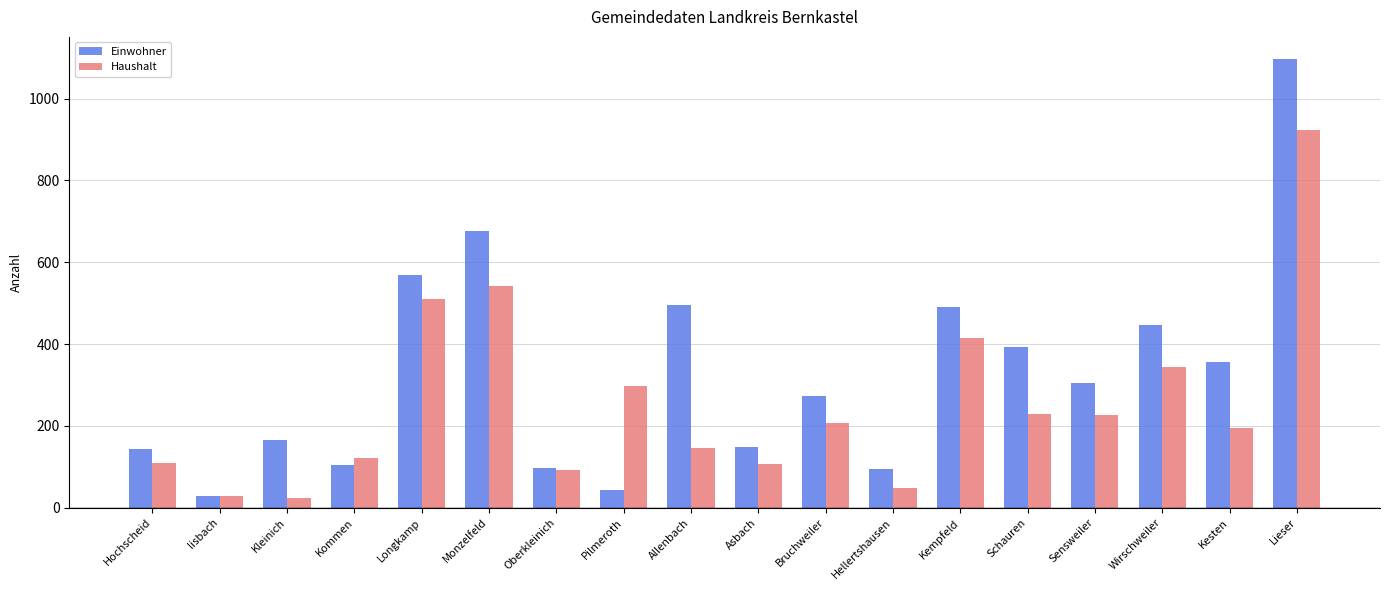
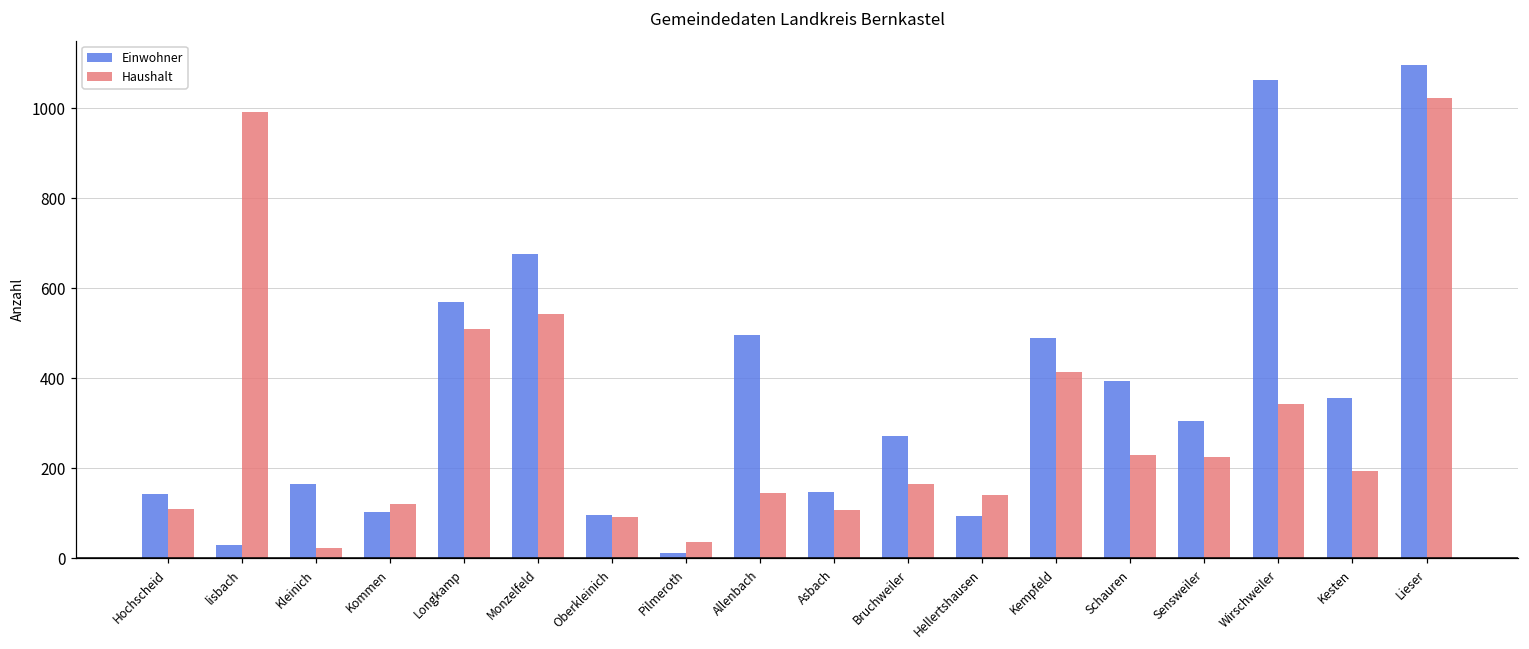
Haushalt, lisbach: 30 -> 990
Einwohner, Pilmeroth: 40 -> 10
Haushalt, Pilmeroth: 300 -> 40
Haushalt, Bruchweiler: 210 -> 170
Haushalt, Hellertshausen: 50 -> 140
Einwohner, Wirschweiler: 450 -> 1060
Haushalt, Lieser: 920 -> 1020
